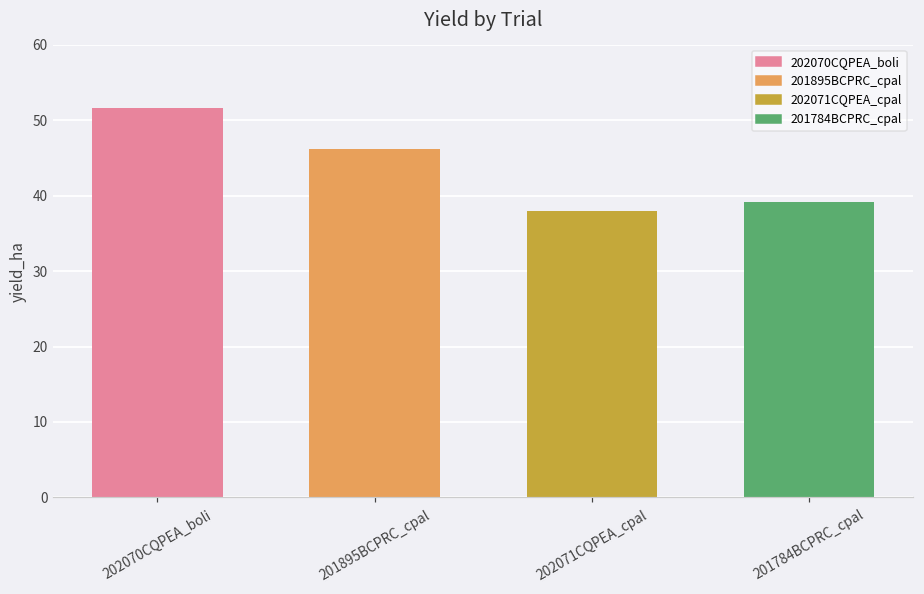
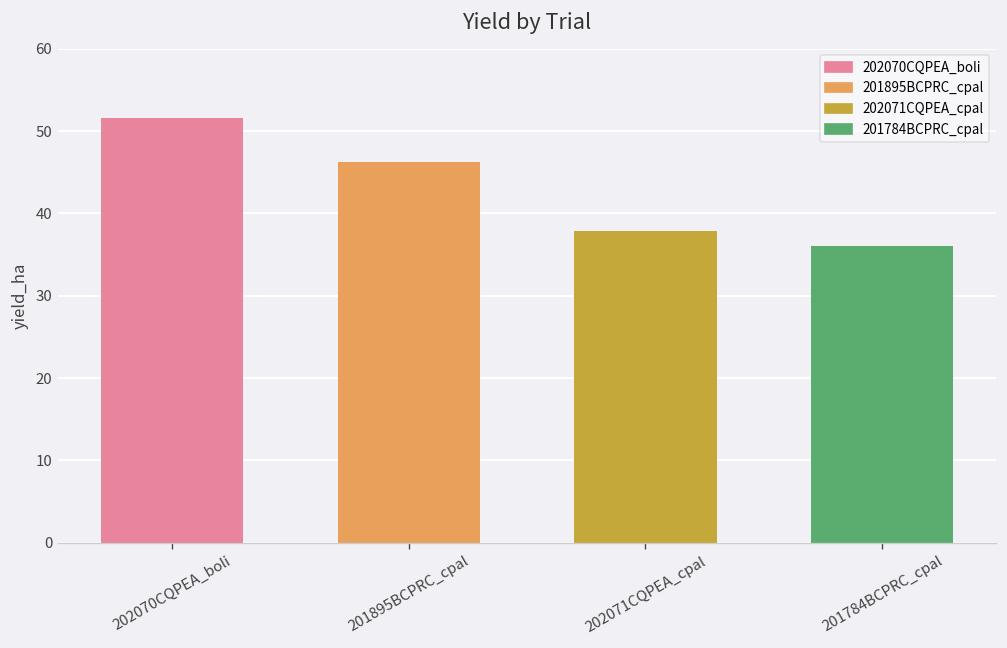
201784BCPRC_cpal: 39 -> 36
